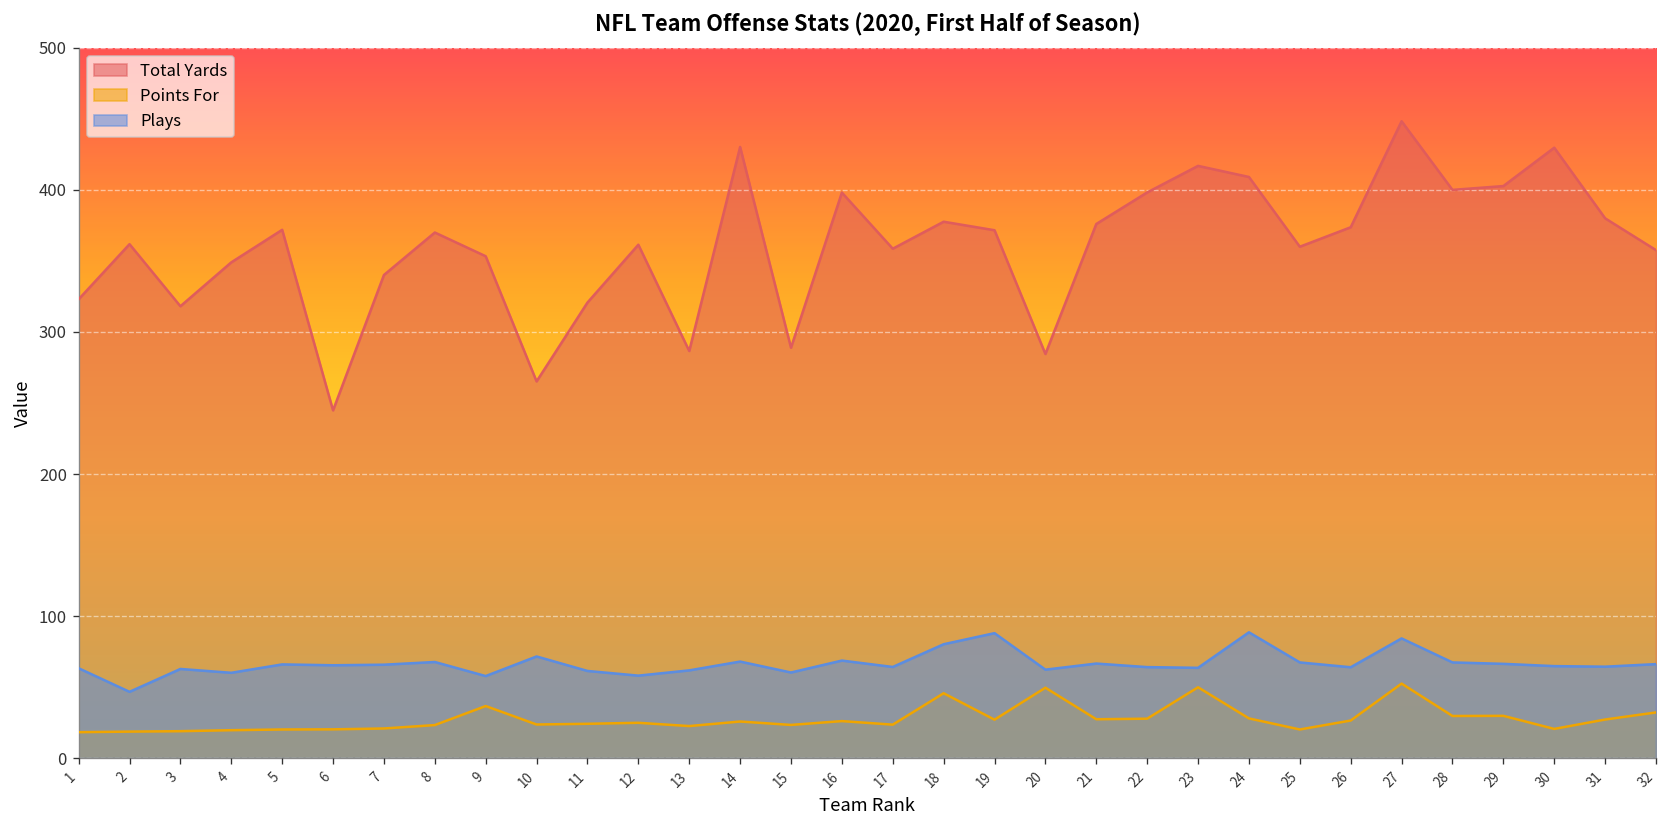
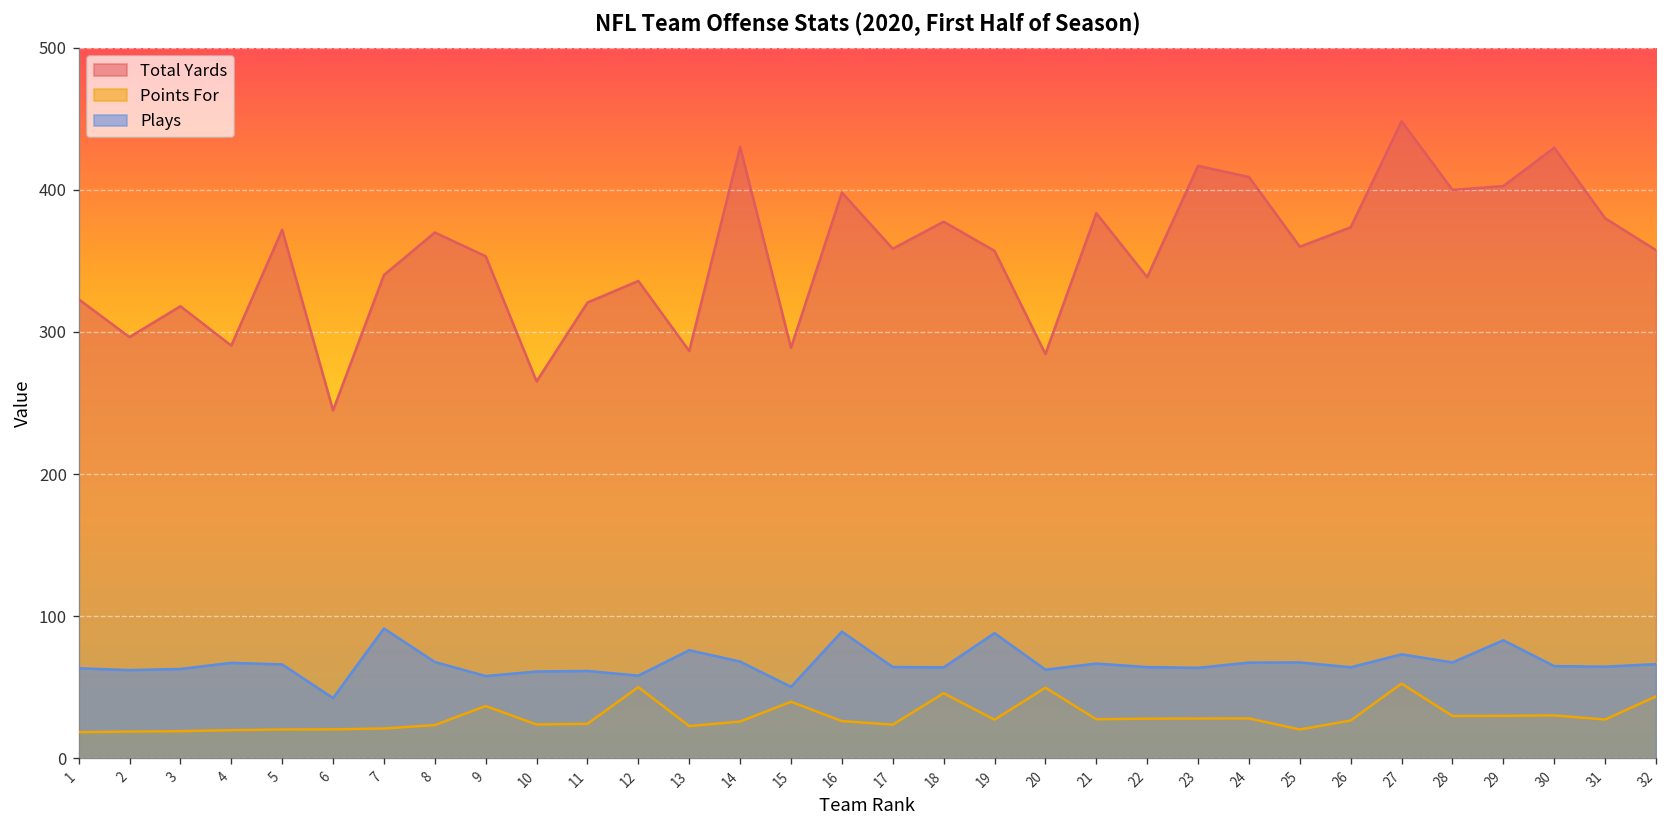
Total Yards, 2: 362 -> 296
Plays, 2: 47 -> 62
Total Yards, 4: 349 -> 290
Plays, 4: 60 -> 67
Plays, 6: 65 -> 42
Plays, 7: 66 -> 91
Plays, 10: 72 -> 61
Total Yards, 12: 361 -> 336
Points For, 12: 25 -> 50
Plays, 13: 62 -> 76
Points For, 15: 23 -> 40
Plays, 15: 60 -> 50
Plays, 16: 69 -> 89
Plays, 18: 80 -> 64
Total Yards, 19: 372 -> 357
Total Yards, 21: 376 -> 384
Total Yards, 22: 398 -> 339
Points For, 23: 50 -> 28
Plays, 24: 89 -> 67
Plays, 27: 84 -> 73
Plays, 29: 66 -> 83
Points For, 30: 21 -> 30
Points For, 32: 32 -> 44
